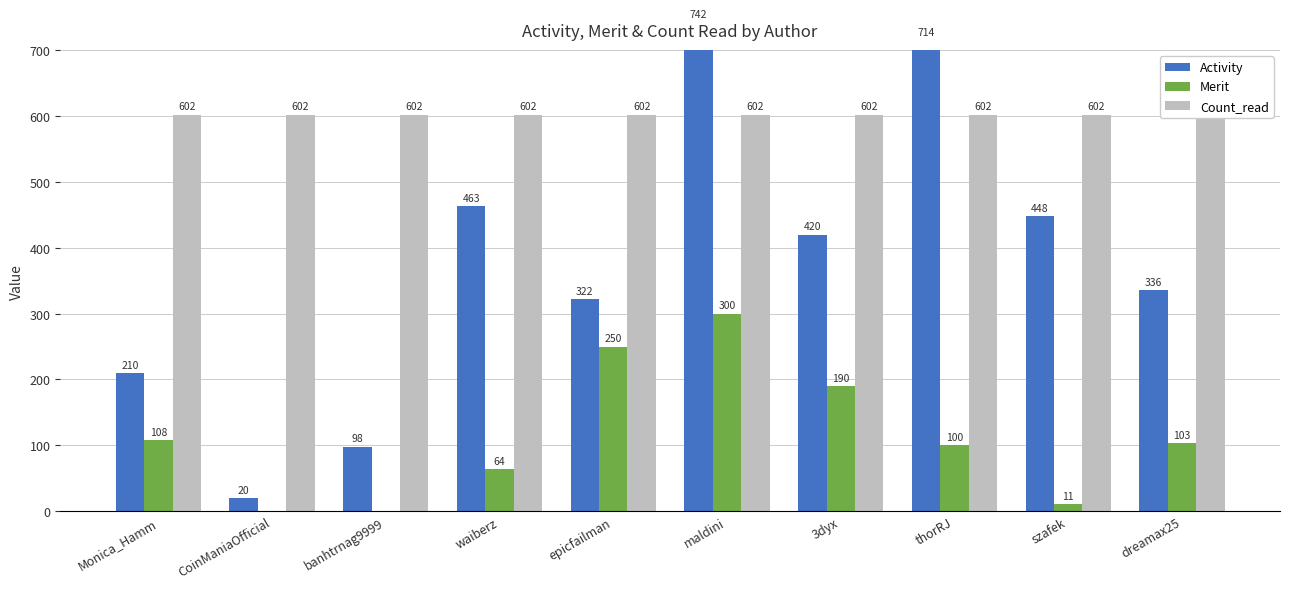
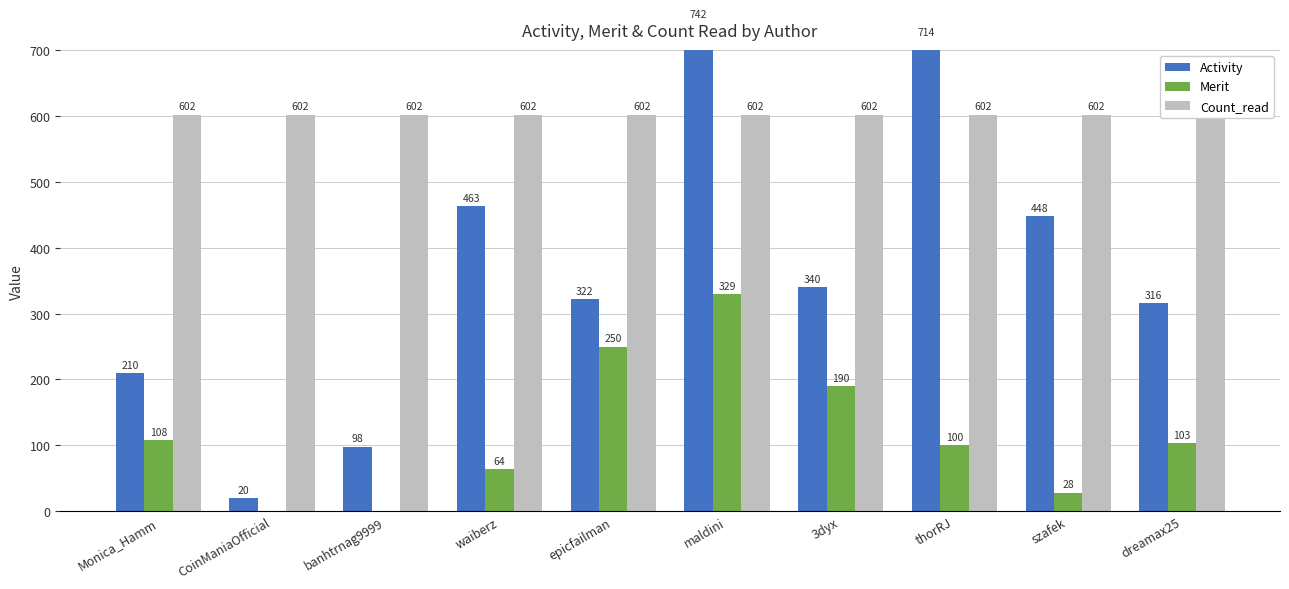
Merit, maldini: 300 -> 329
Activity, 3dyx: 420 -> 340
Merit, szafek: 11 -> 28
Activity, dreamax25: 336 -> 316
